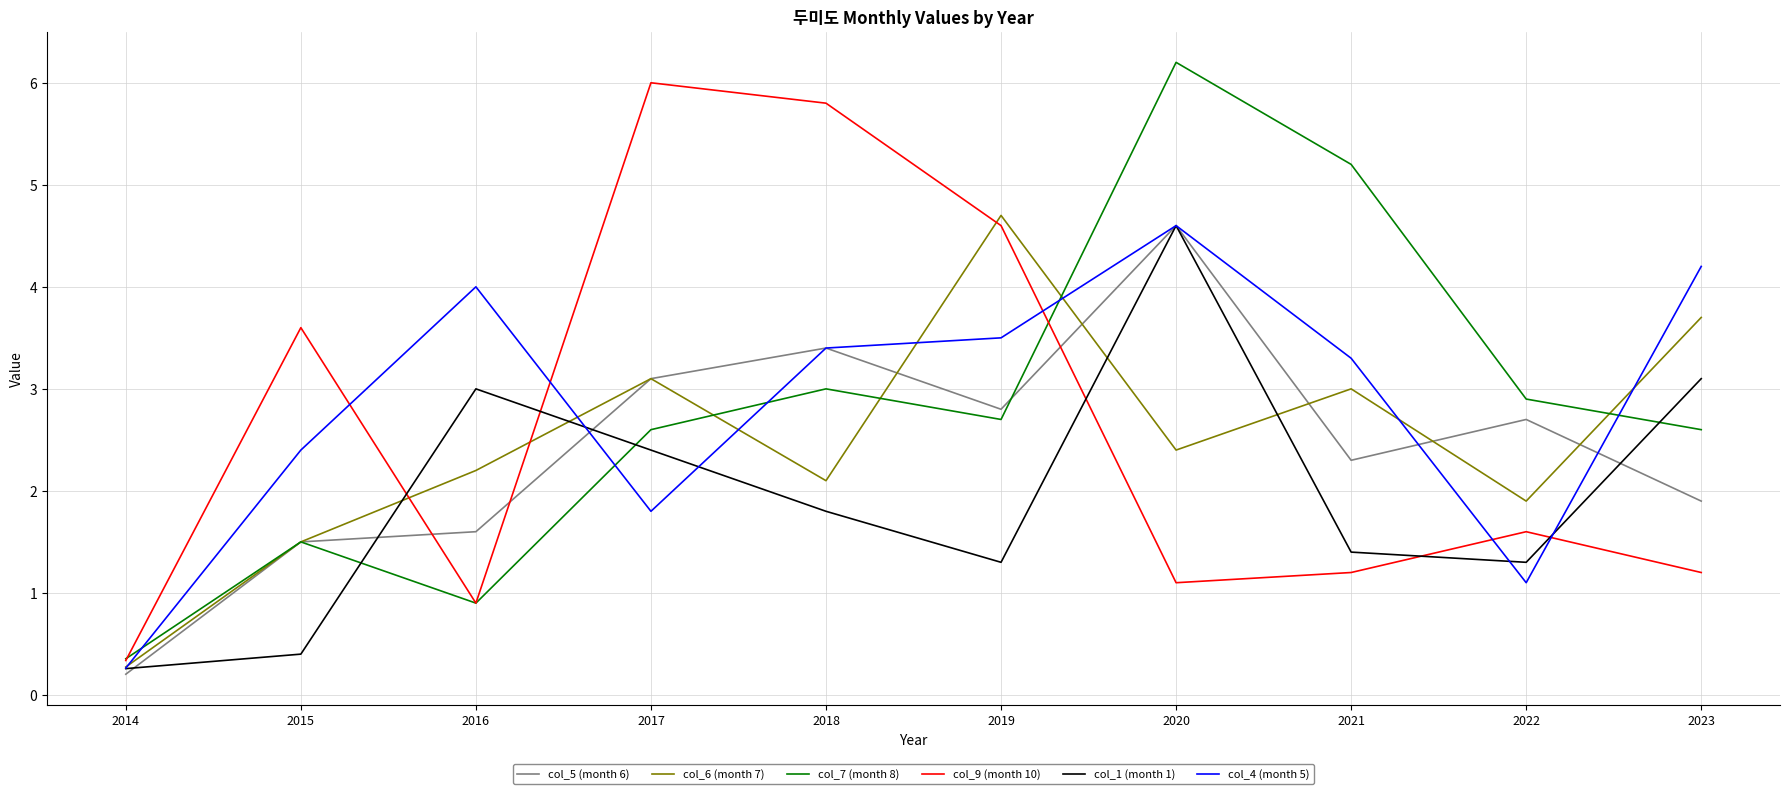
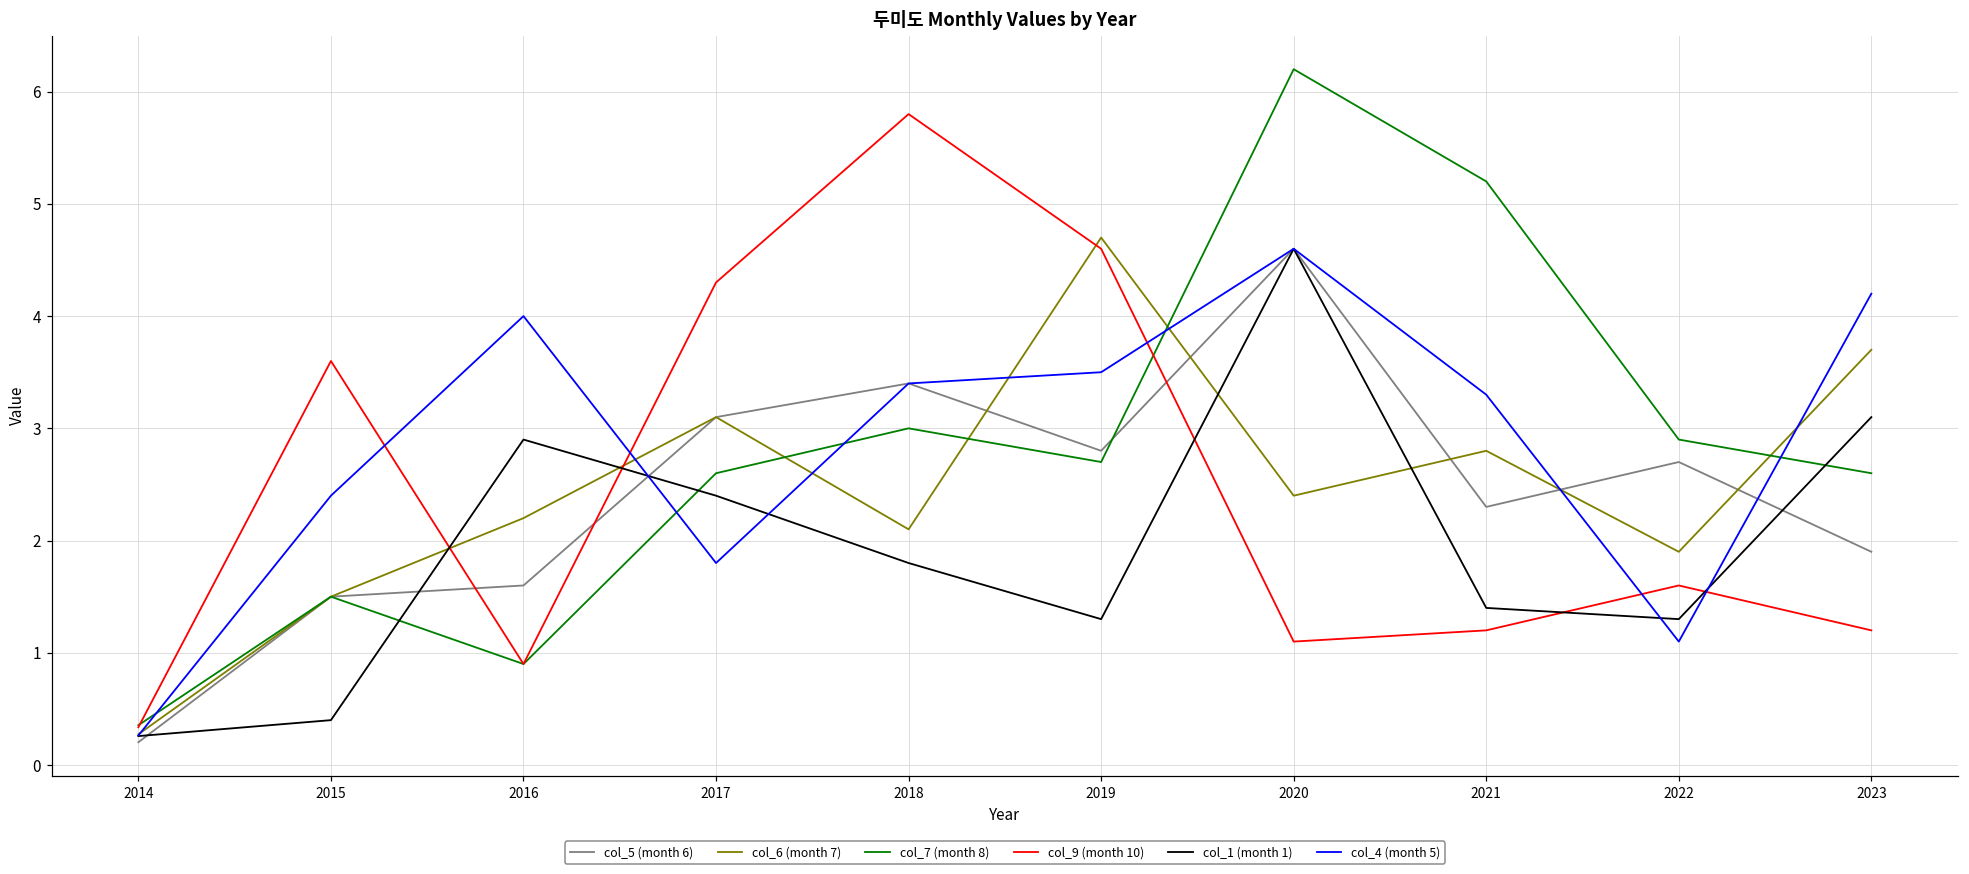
col_1 (month 1), 2016: 3.0 -> 2.9
col_9 (month 10), 2017: 6.0 -> 4.3
col_6 (month 7), 2021: 3.0 -> 2.8
